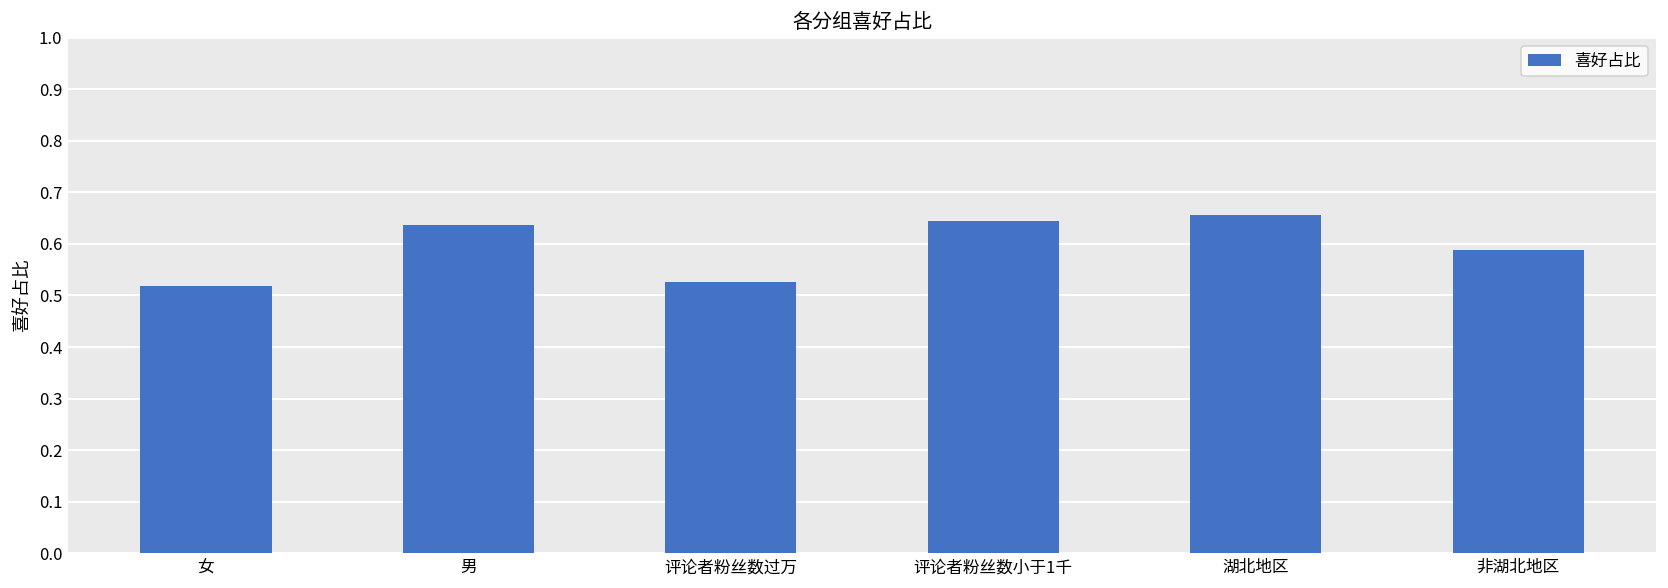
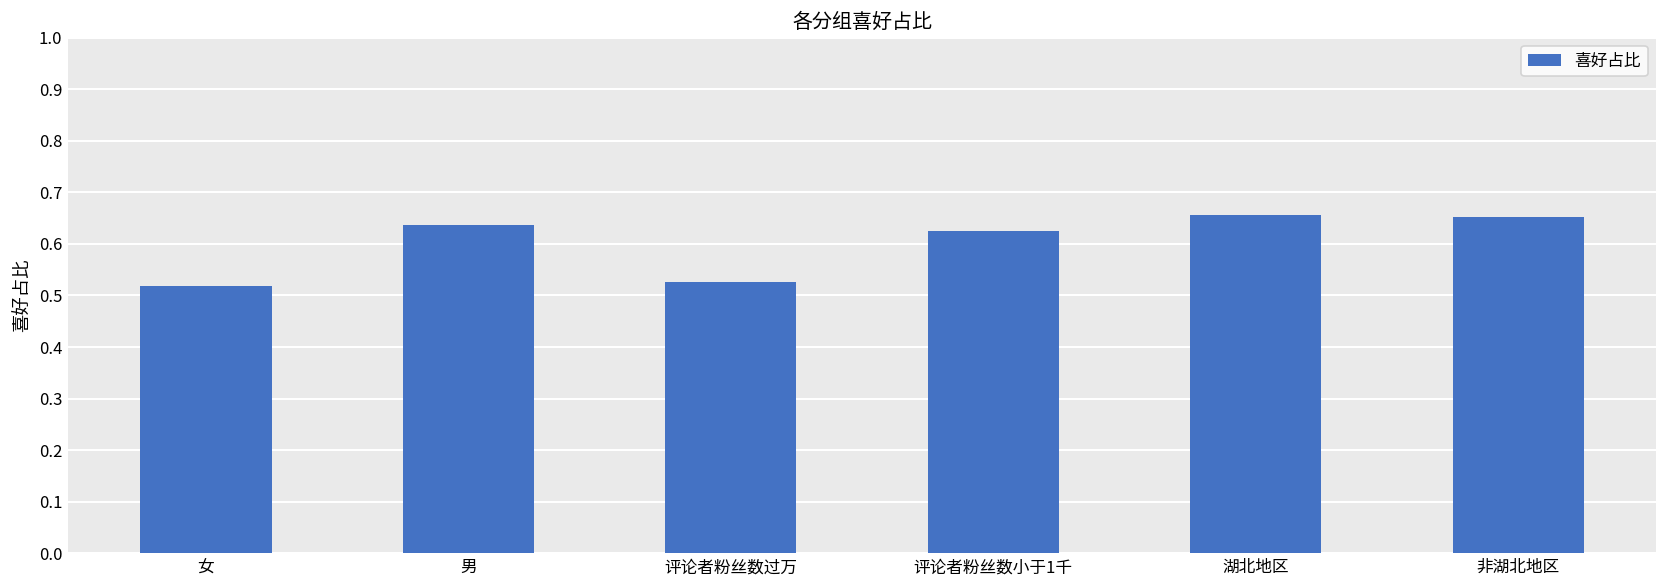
评论者粉丝数小于1千: 0.64 -> 0.62
非湖北地区: 0.59 -> 0.65
